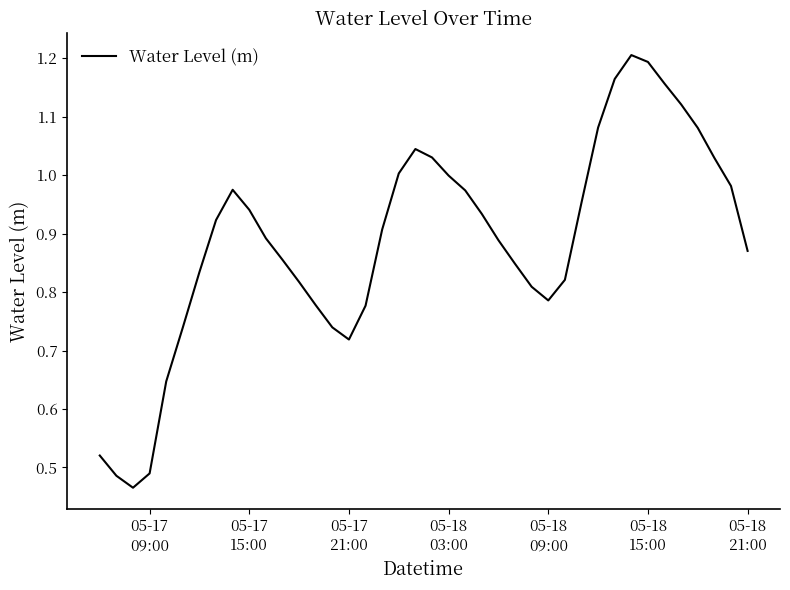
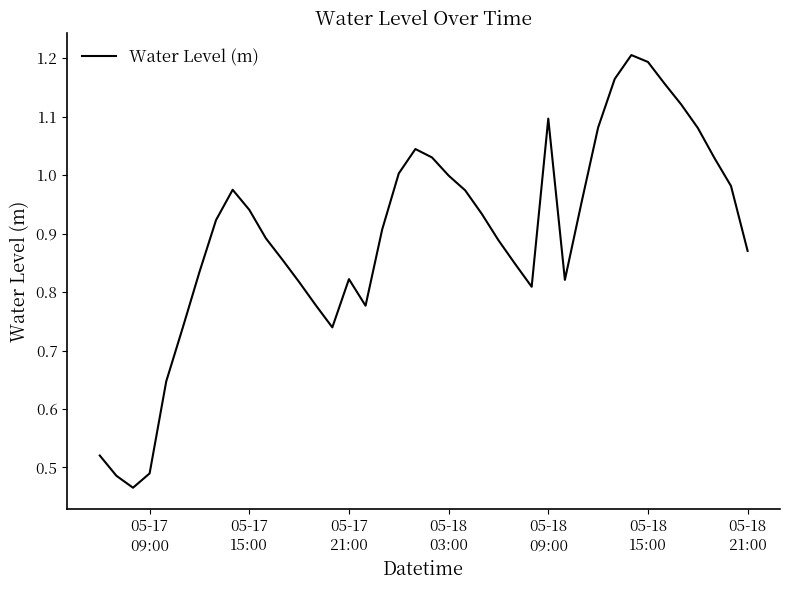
05-17 21:00: 0.72 -> 0.82
05-18 09:00: 0.79 -> 1.10
